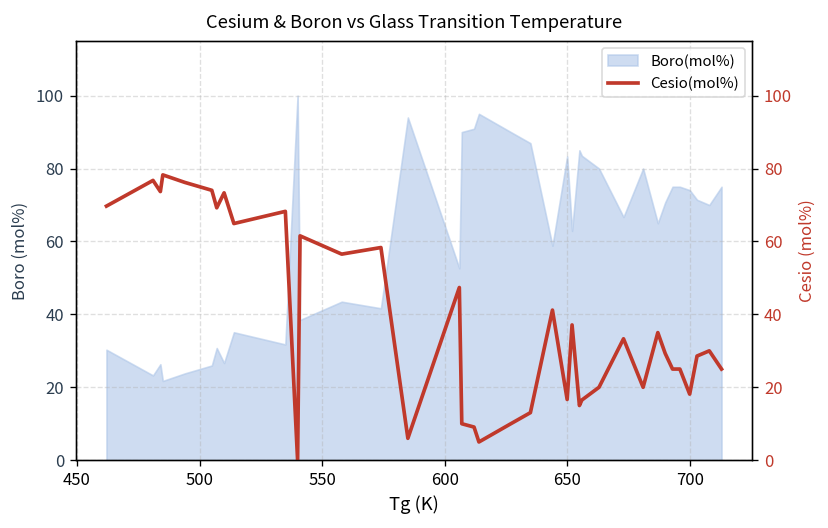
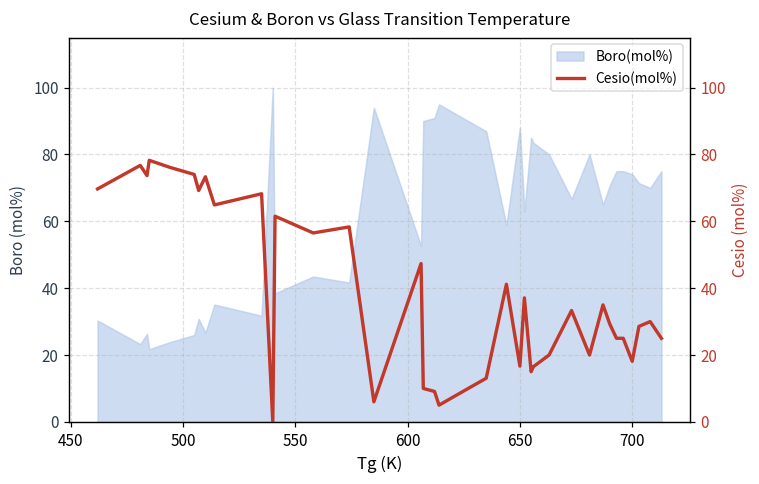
Boro(mol%), 650: 83 -> 88
